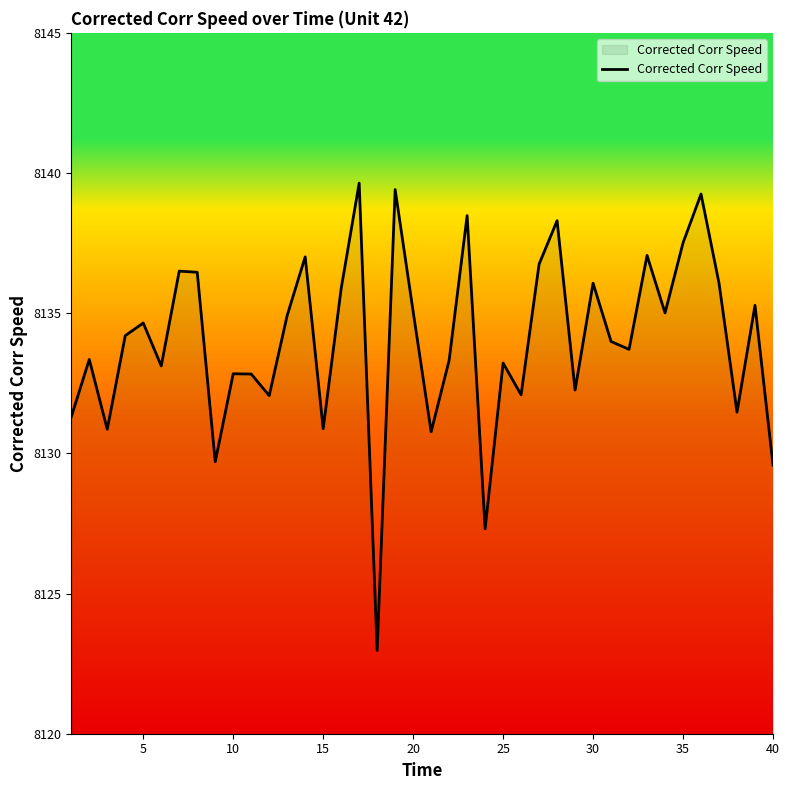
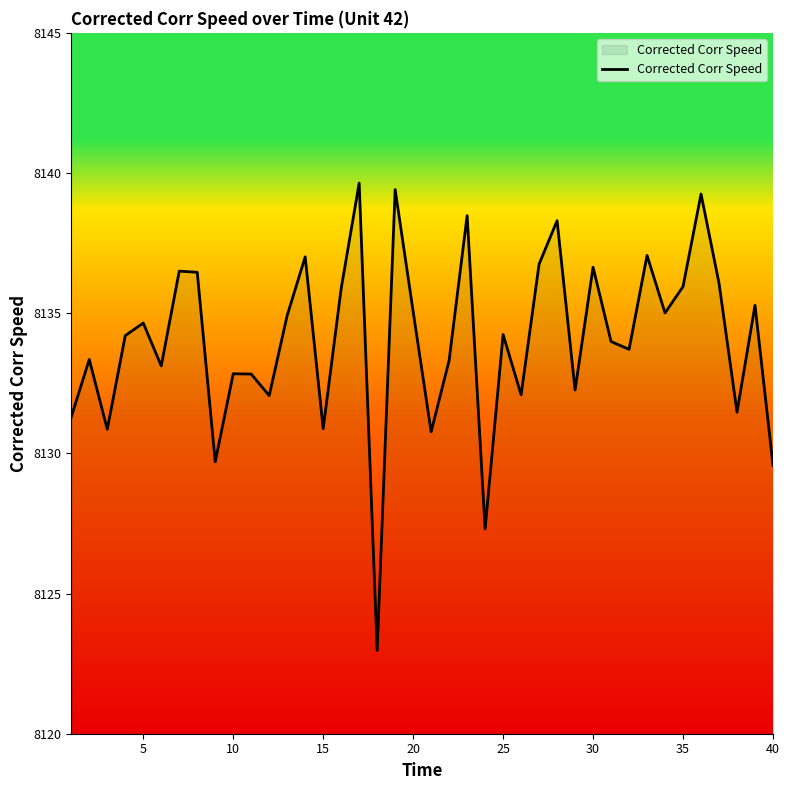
25: 8133.2 -> 8134.2
30: 8136.1 -> 8136.6
35: 8137.5 -> 8136.0
